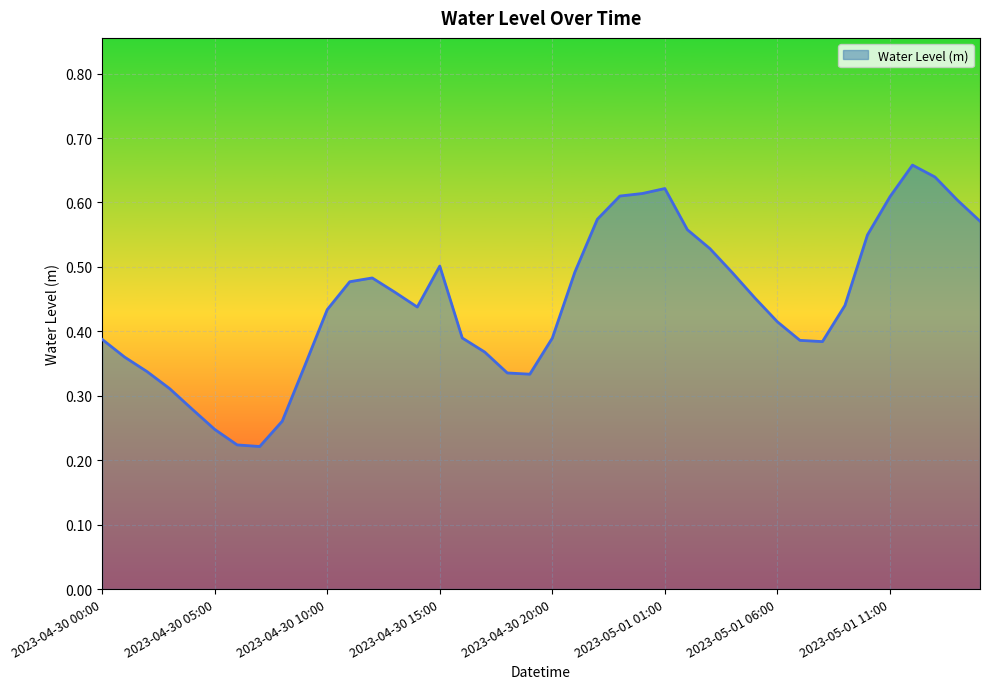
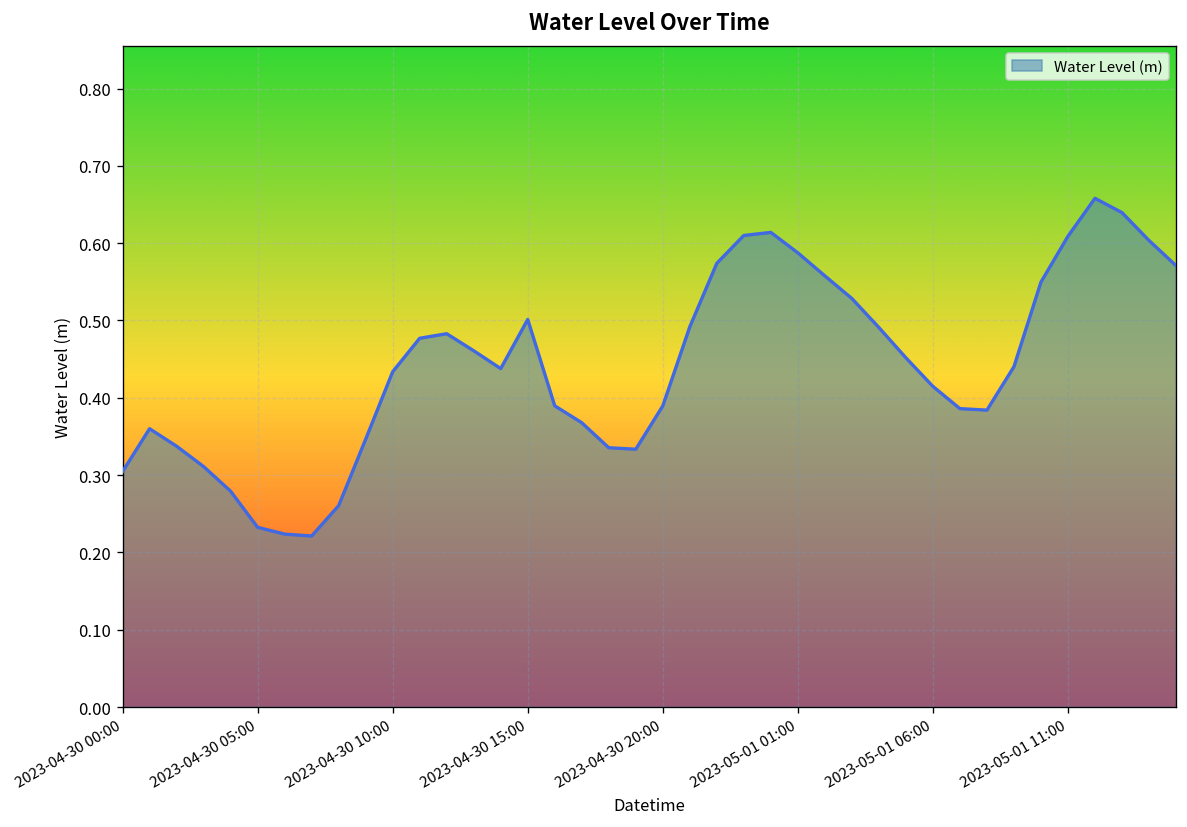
2023-04-30 00:00: 0.39 -> 0.30
2023-04-30 05:00: 0.25 -> 0.23
2023-05-01 01:00: 0.62 -> 0.59
